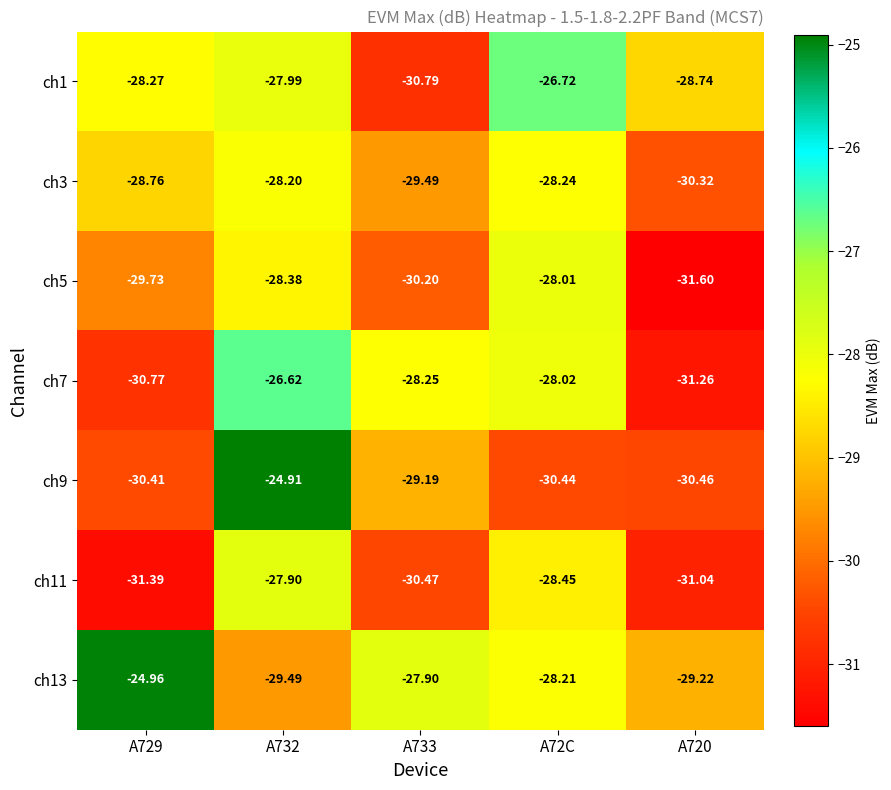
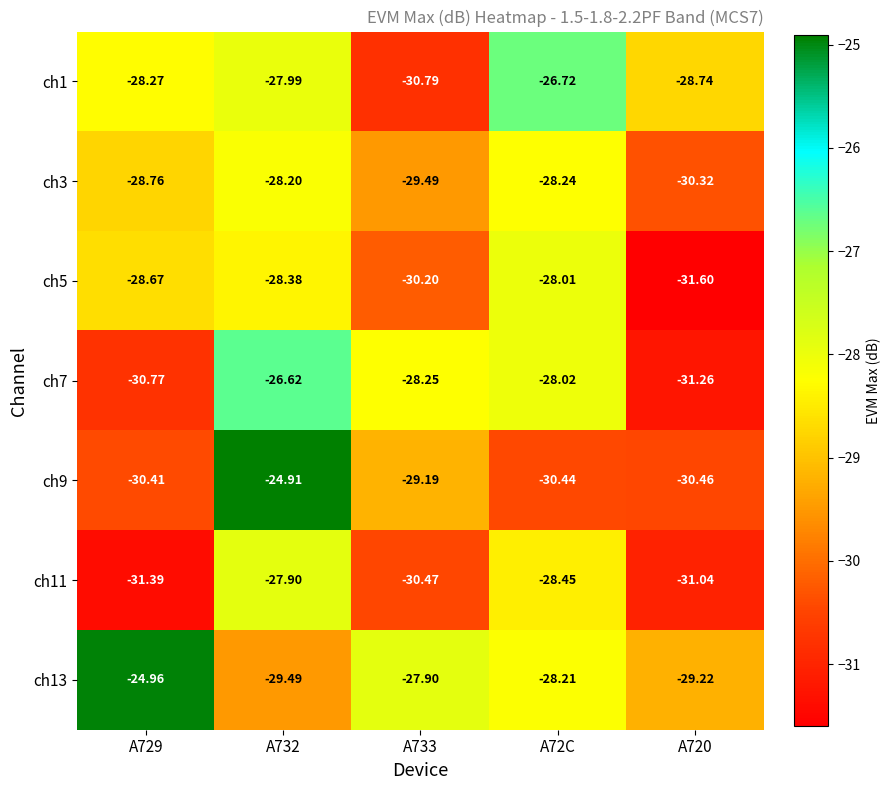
ch5, A729: -29.73 -> -28.67
